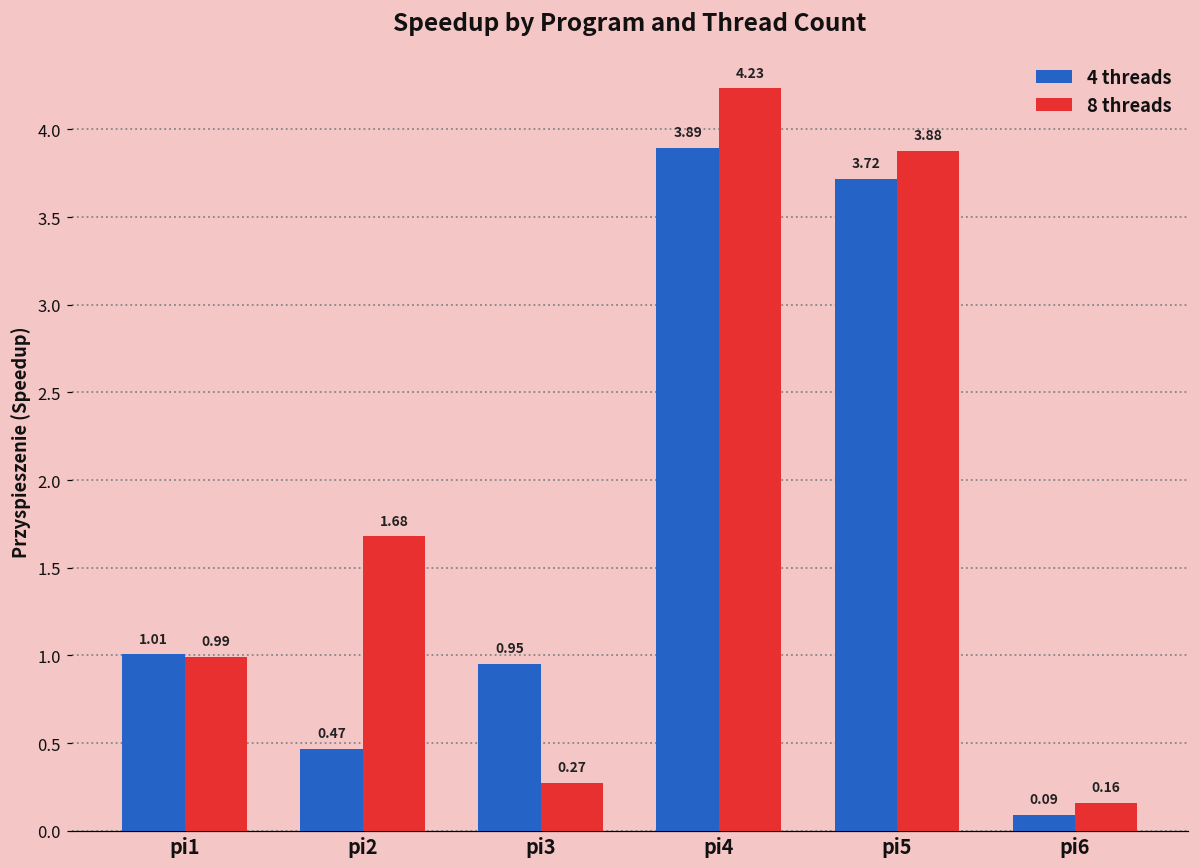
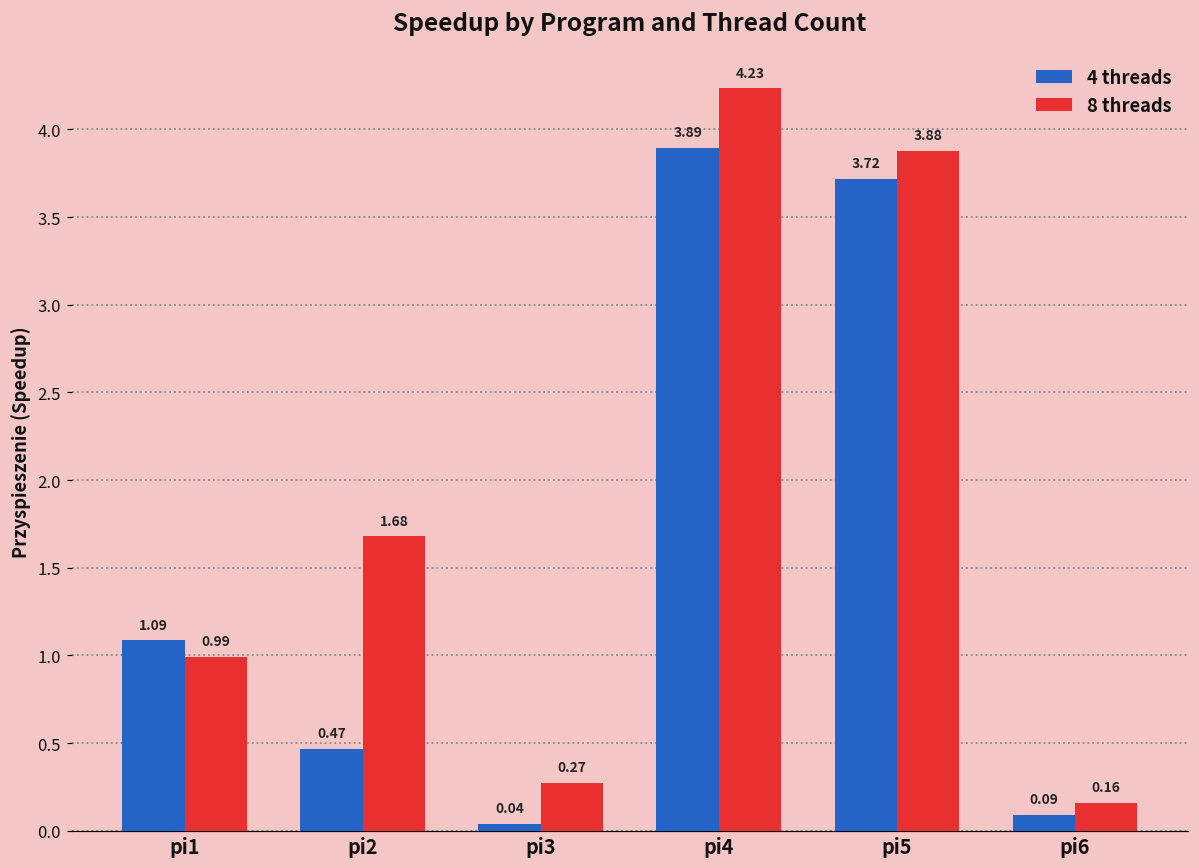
4 threads, pi1: 1.01 -> 1.09
4 threads, pi3: 0.95 -> 0.04
